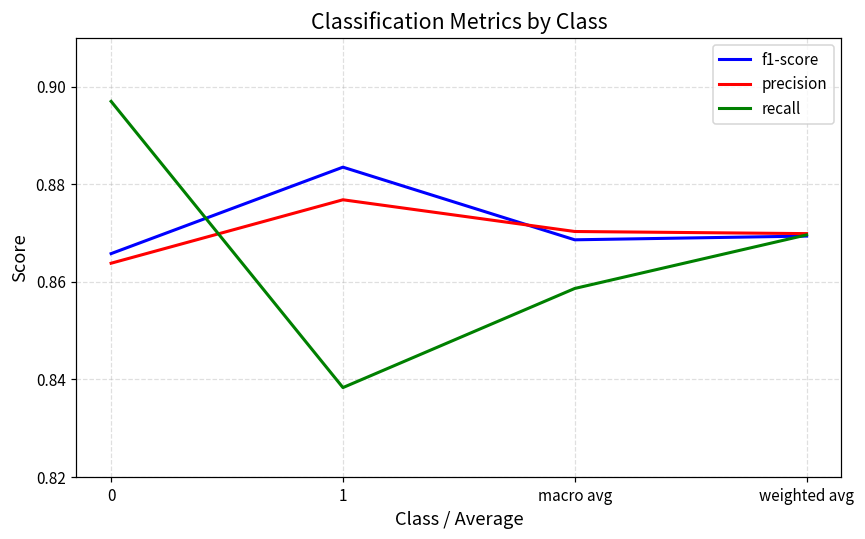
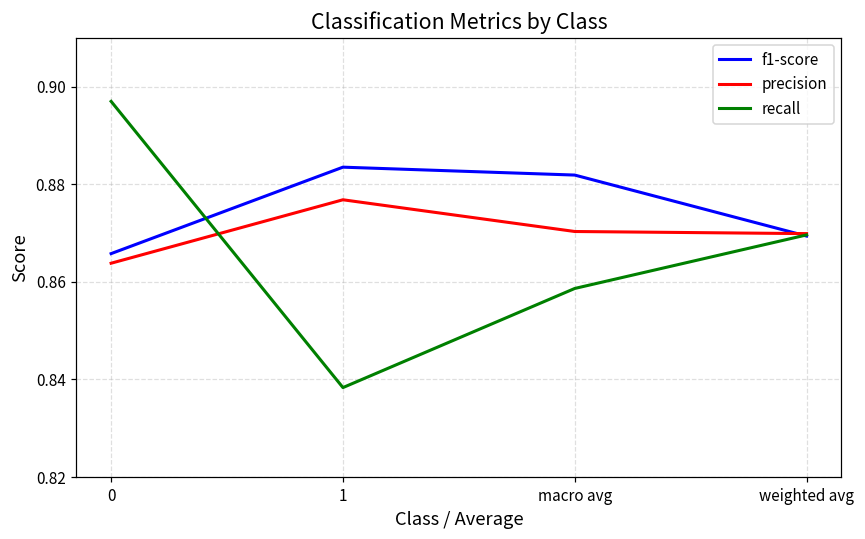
f1-score, macro avg: 0.869 -> 0.882
